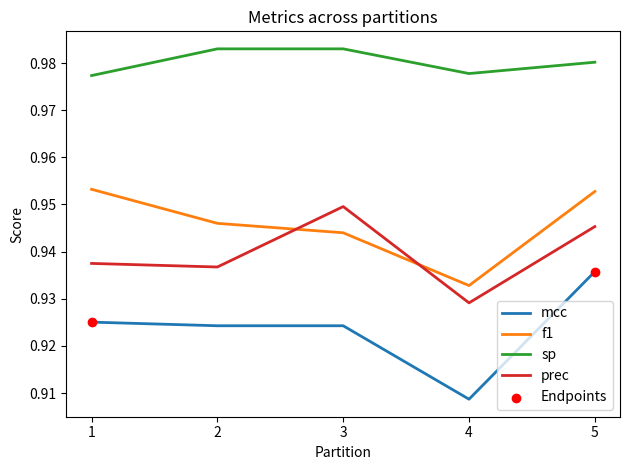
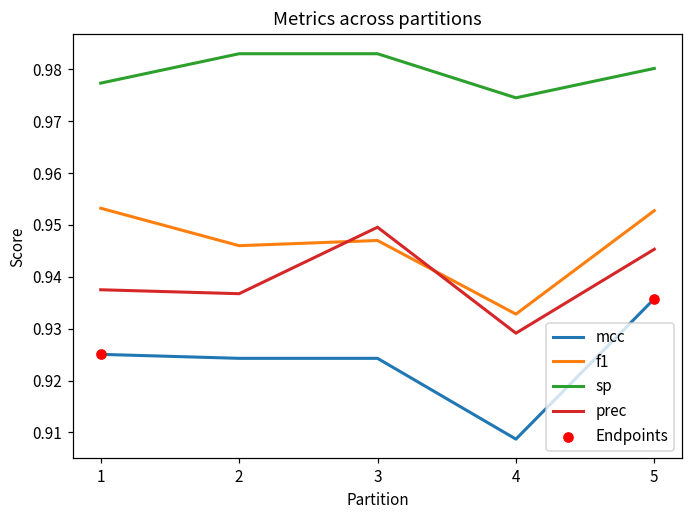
f1, 3: 0.944 -> 0.947
sp, 4: 0.978 -> 0.975
